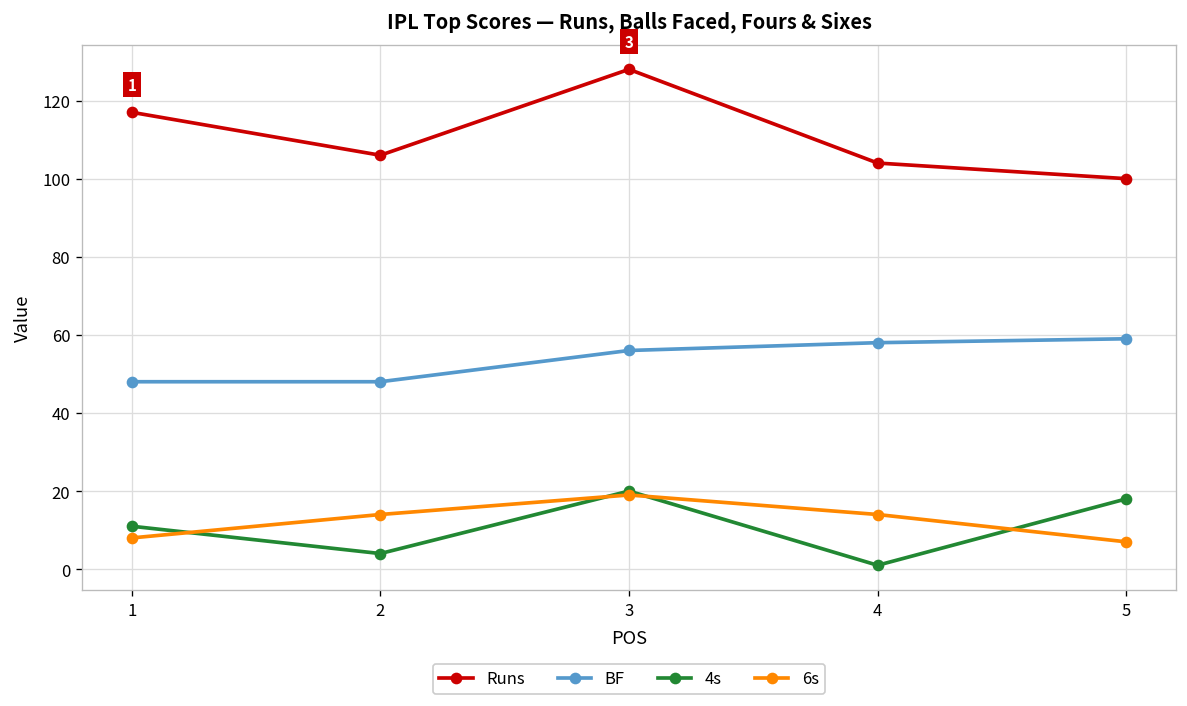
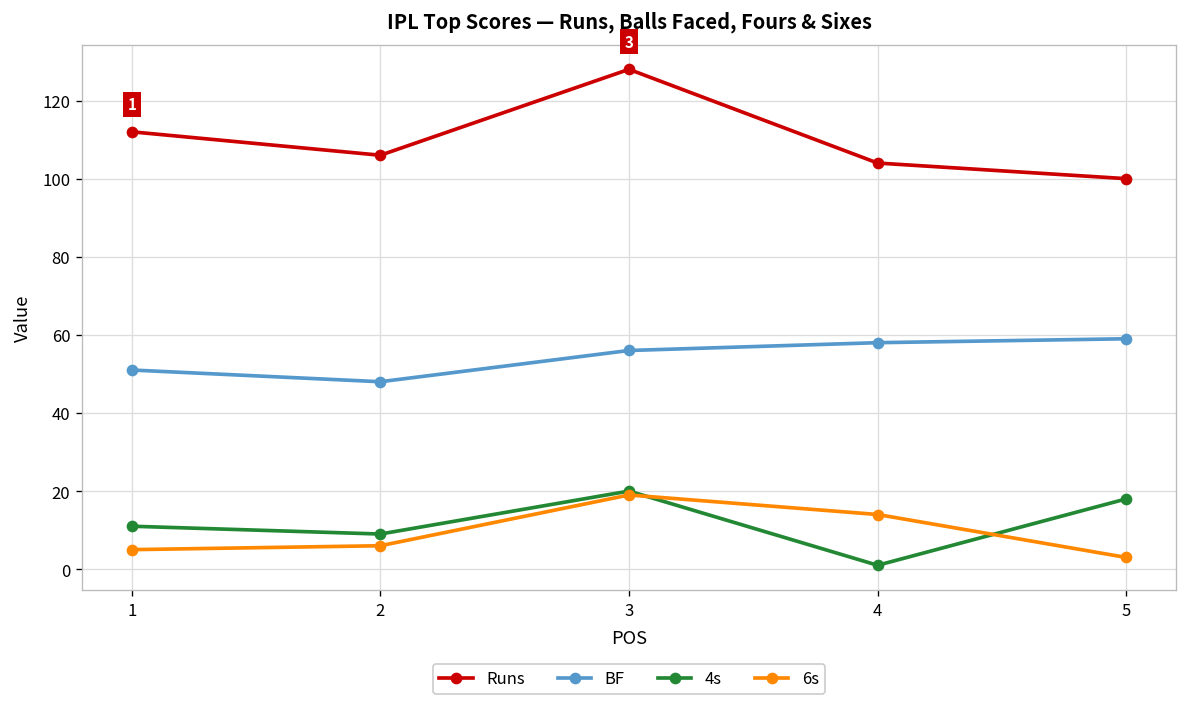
Runs, 1: 117 -> 112
BF, 1: 48 -> 51
6s, 1: 8 -> 5
4s, 2: 4 -> 9
6s, 2: 14 -> 6
6s, 5: 7 -> 3
